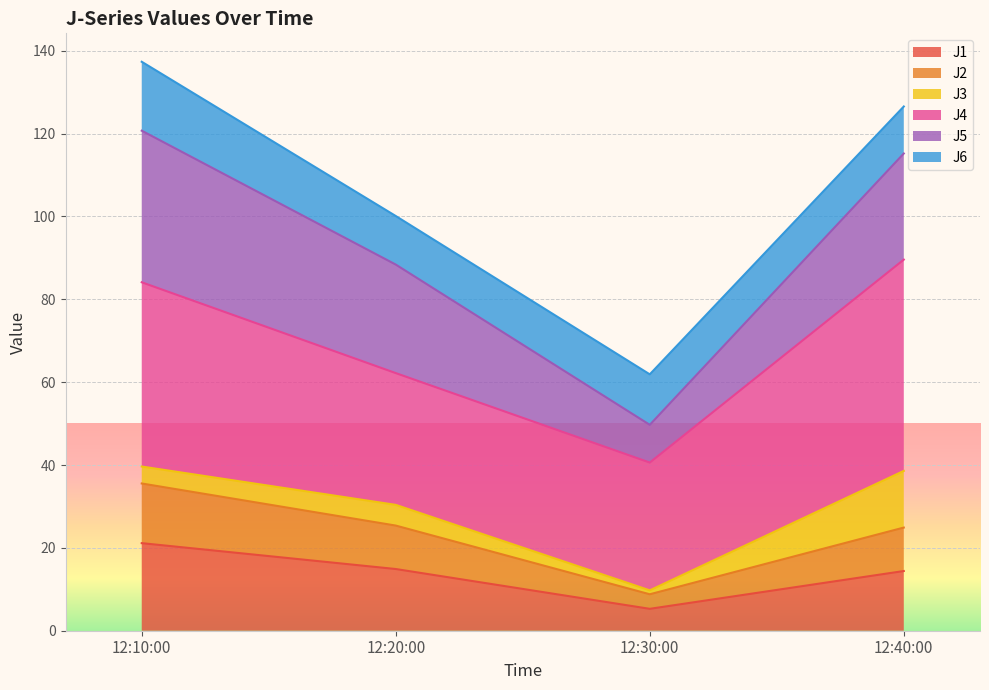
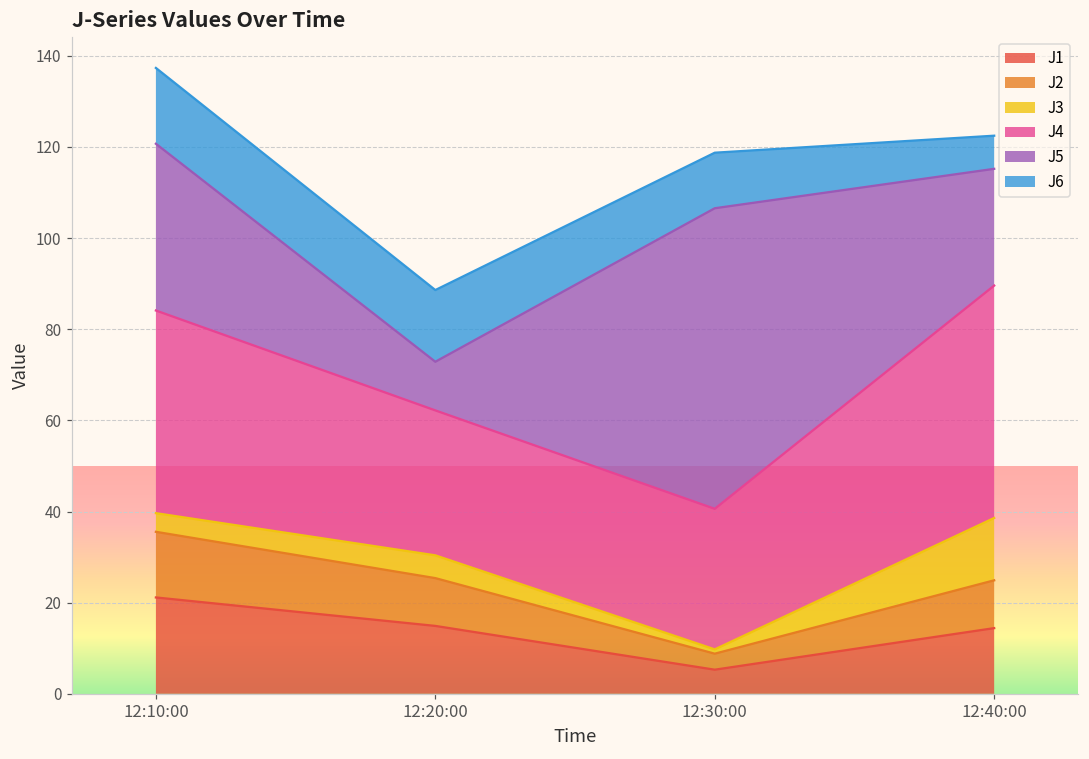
J5, 12:20:00: 26 -> 11
J6, 12:20:00: 12 -> 16
J5, 12:30:00: 9 -> 66
J6, 12:40:00: 11 -> 7
